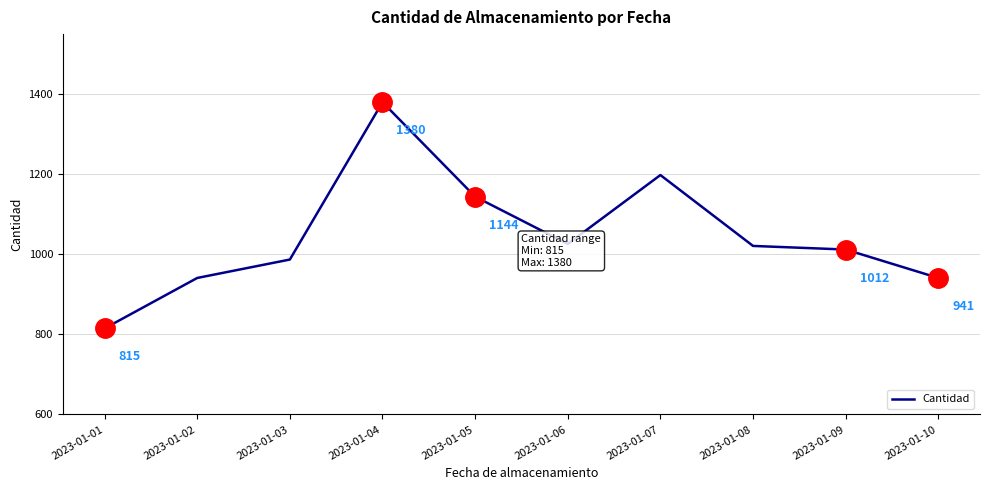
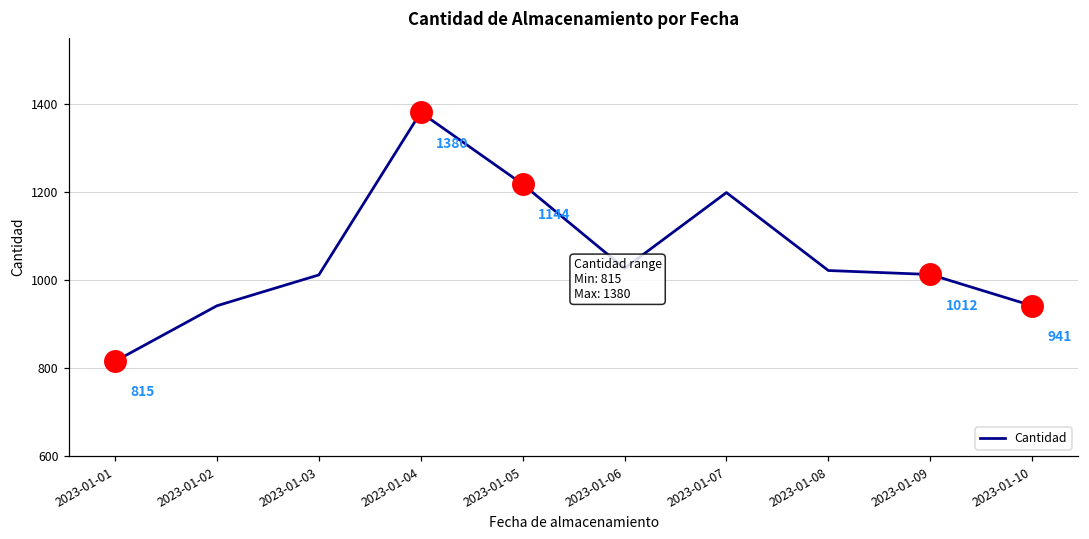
Cantidad, 2023-01-03: 990 -> 1010
Cantidad, 2023-01-05: 1140 -> 1220
